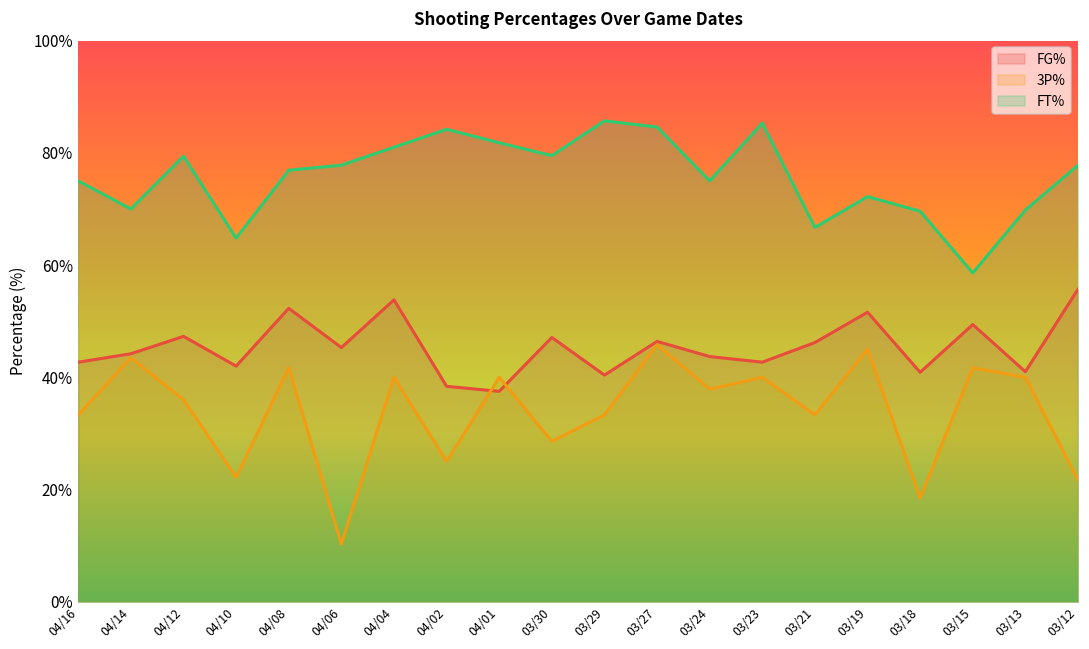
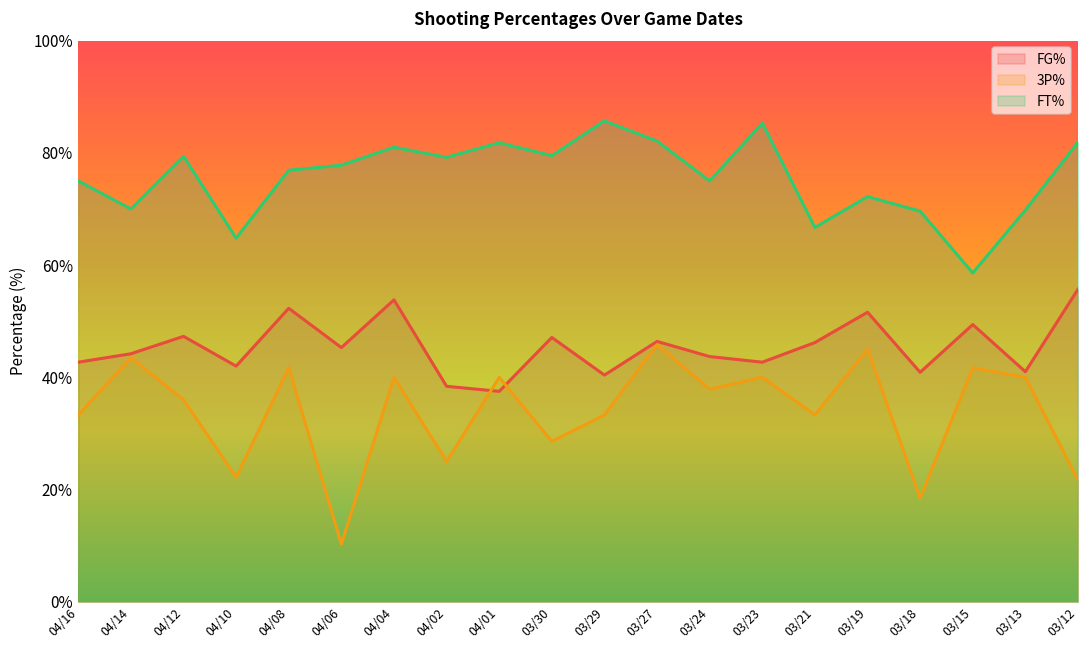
FT%, 04/02: 84% -> 79%
FT%, 03/27: 85% -> 82%
FT%, 03/12: 78% -> 82%
